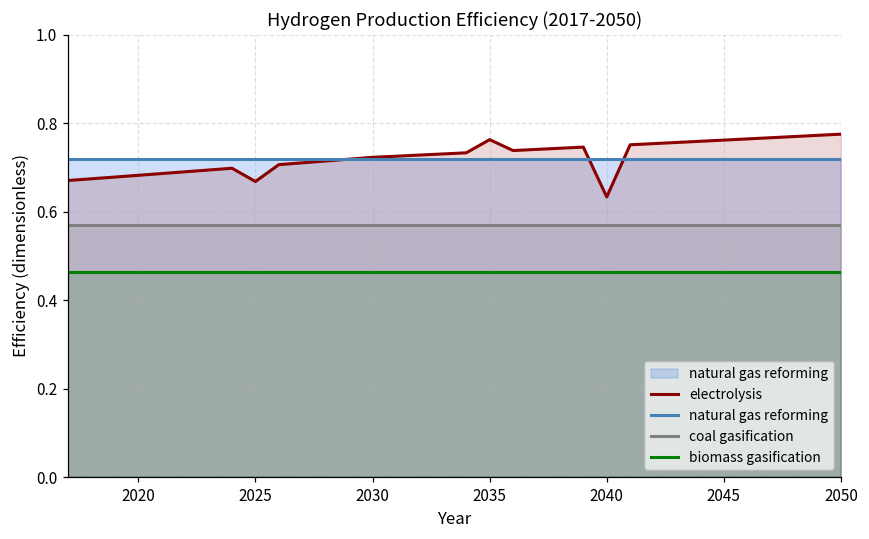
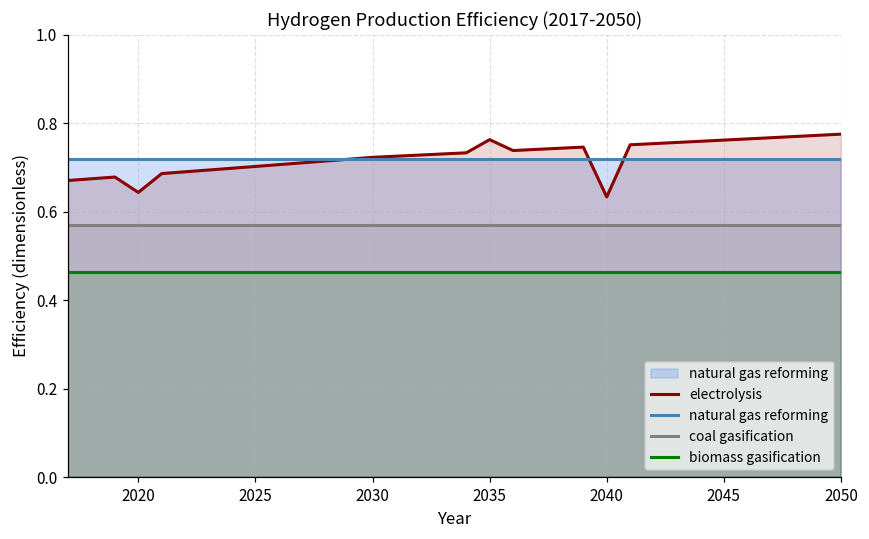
electrolysis, 2020: 0.68 -> 0.64
electrolysis, 2025: 0.67 -> 0.70
